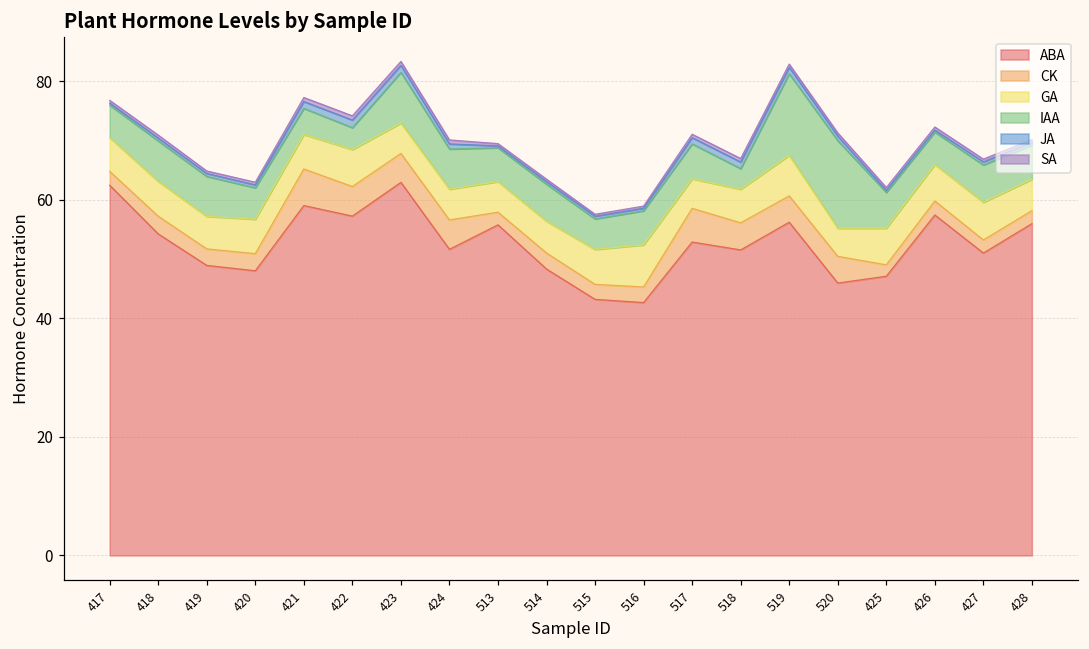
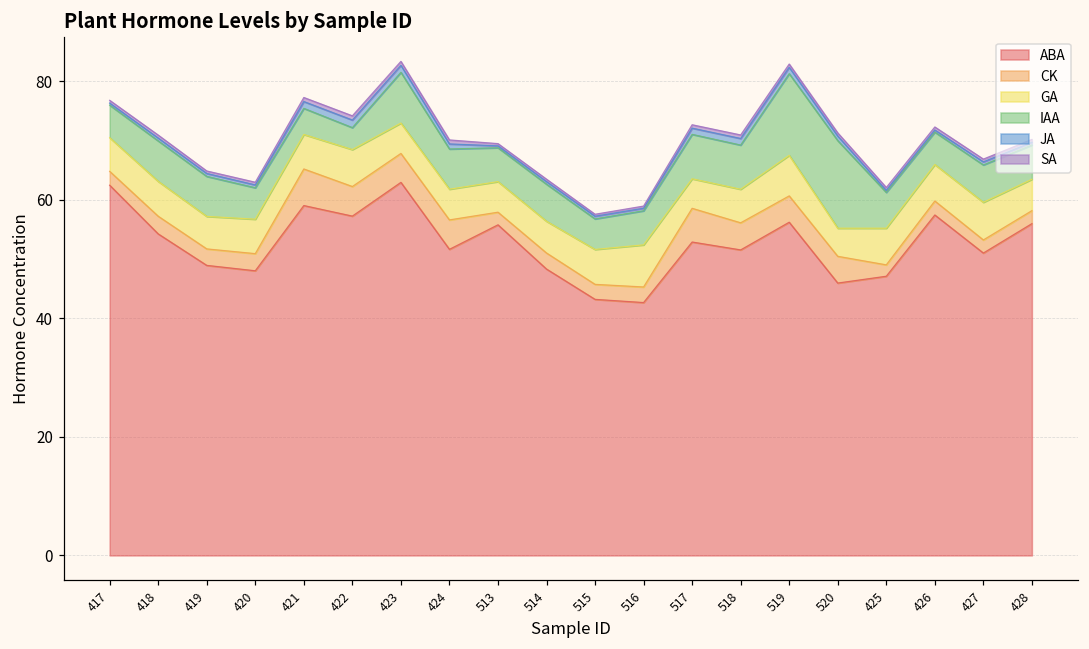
IAA, 517: 6 -> 7
IAA, 518: 3 -> 7
